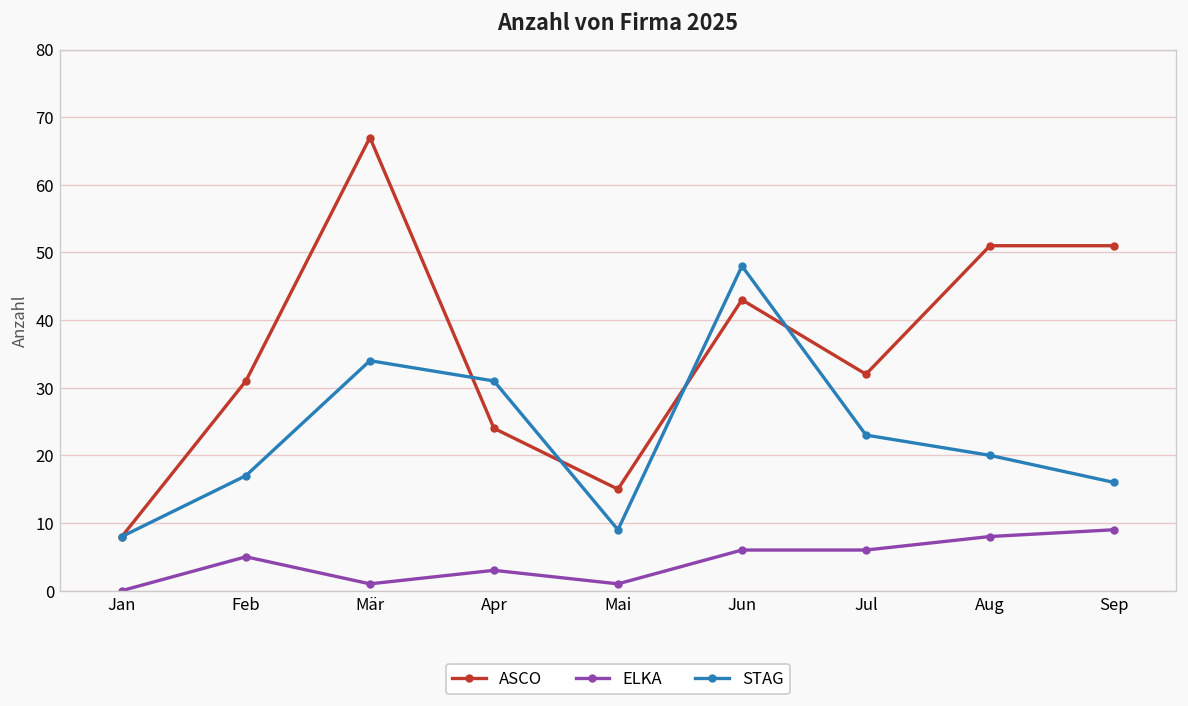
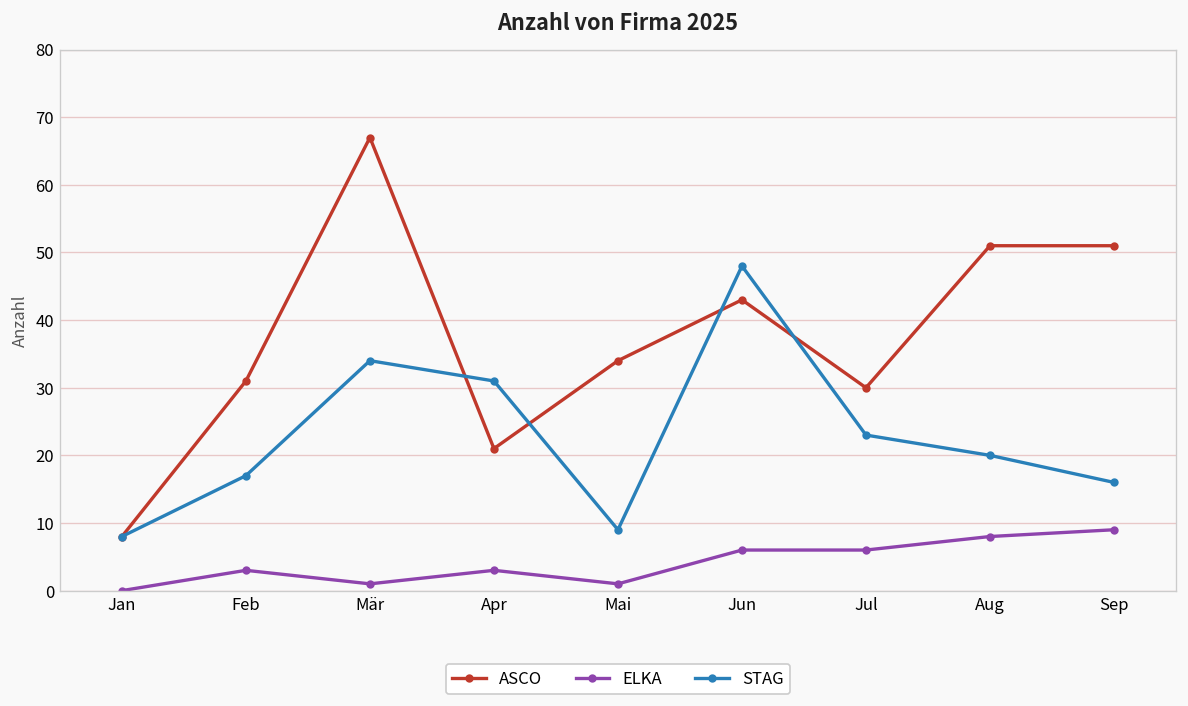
ELKA, Feb: 5 -> 3
ASCO, Apr: 24 -> 21
ASCO, Mai: 15 -> 34
ASCO, Jul: 32 -> 30
